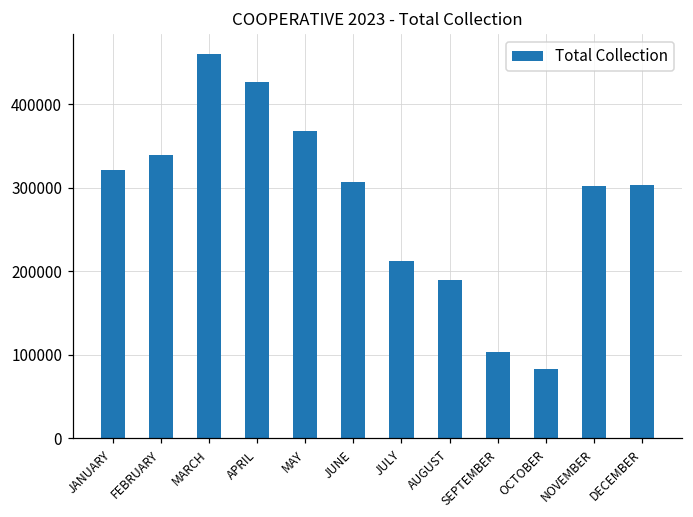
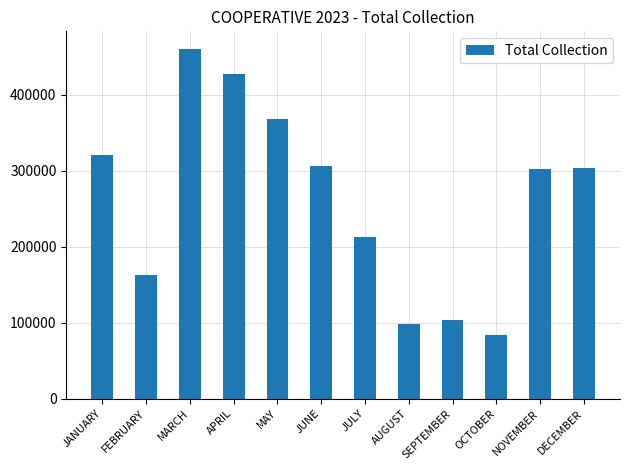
FEBRUARY: 340000 -> 160000
AUGUST: 190000 -> 100000
